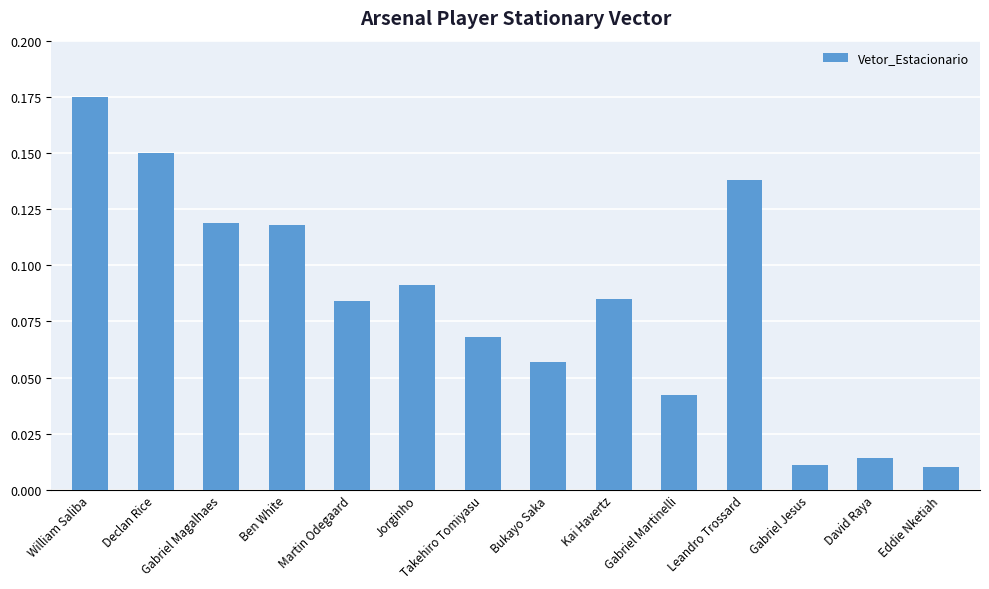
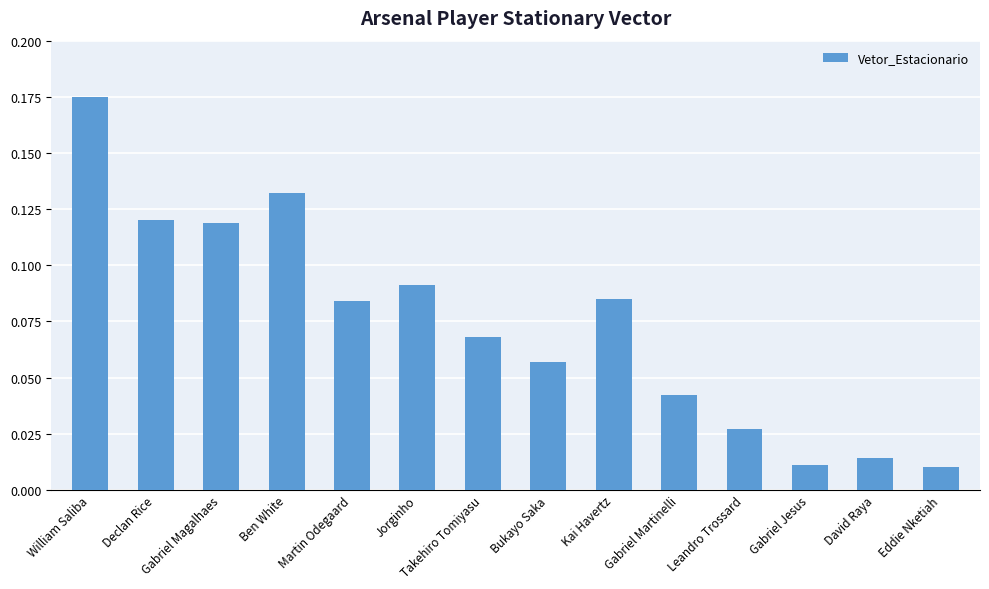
Declan Rice: 0.15 -> 0.12
Ben White: 0.118 -> 0.132
Leandro Trossard: 0.138 -> 0.027
